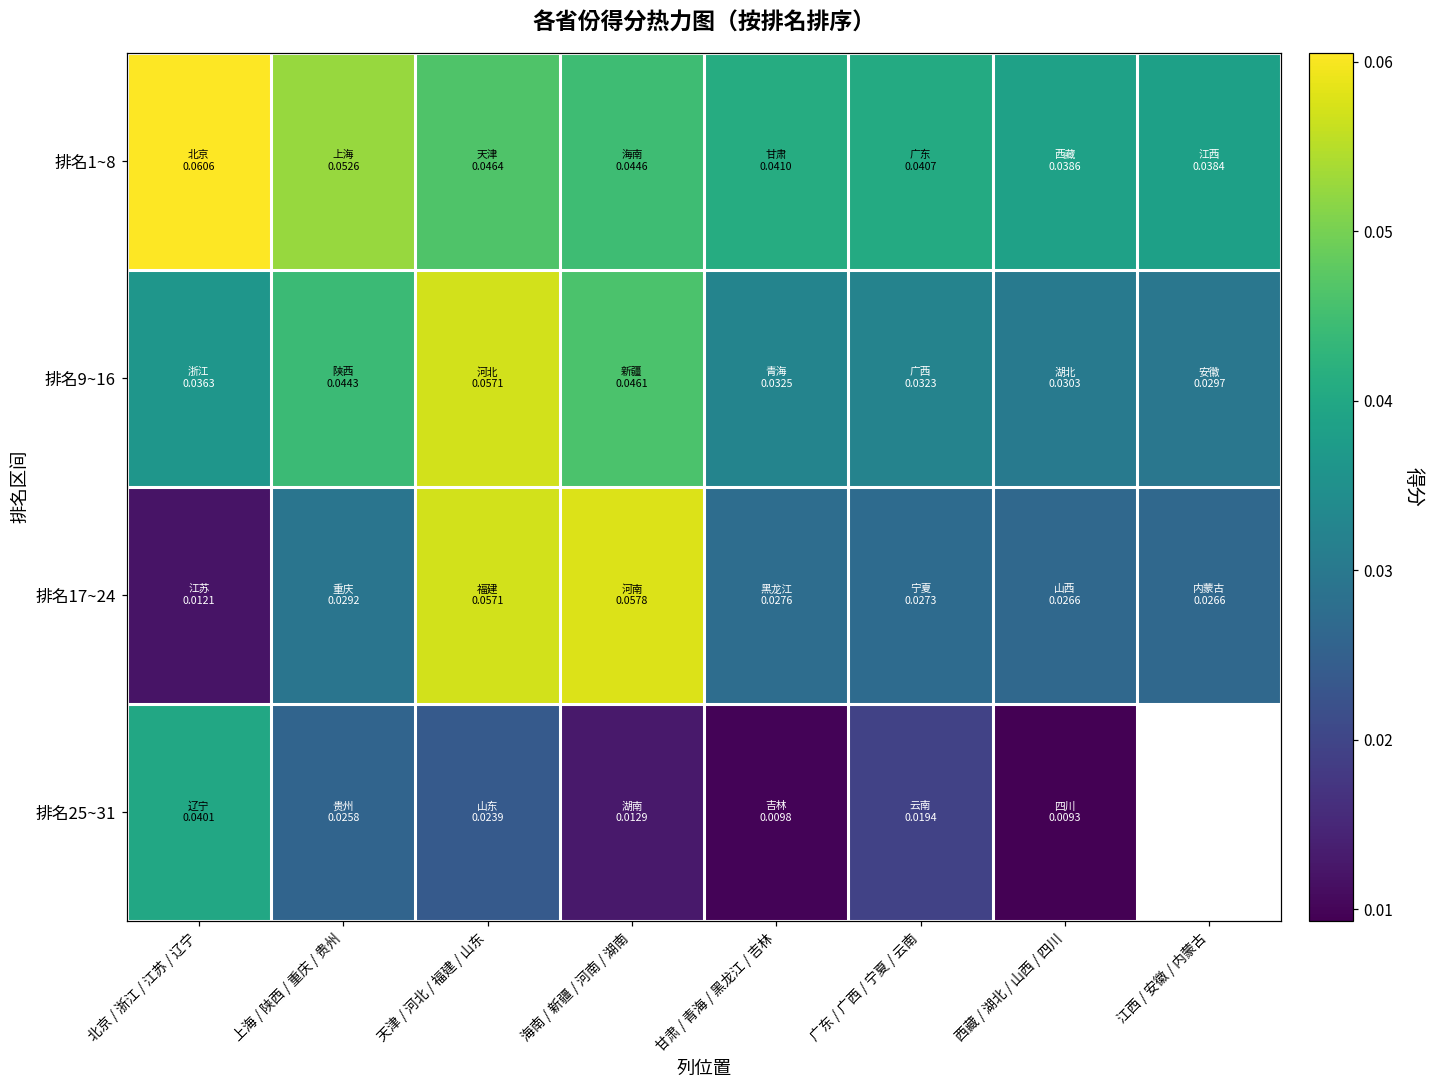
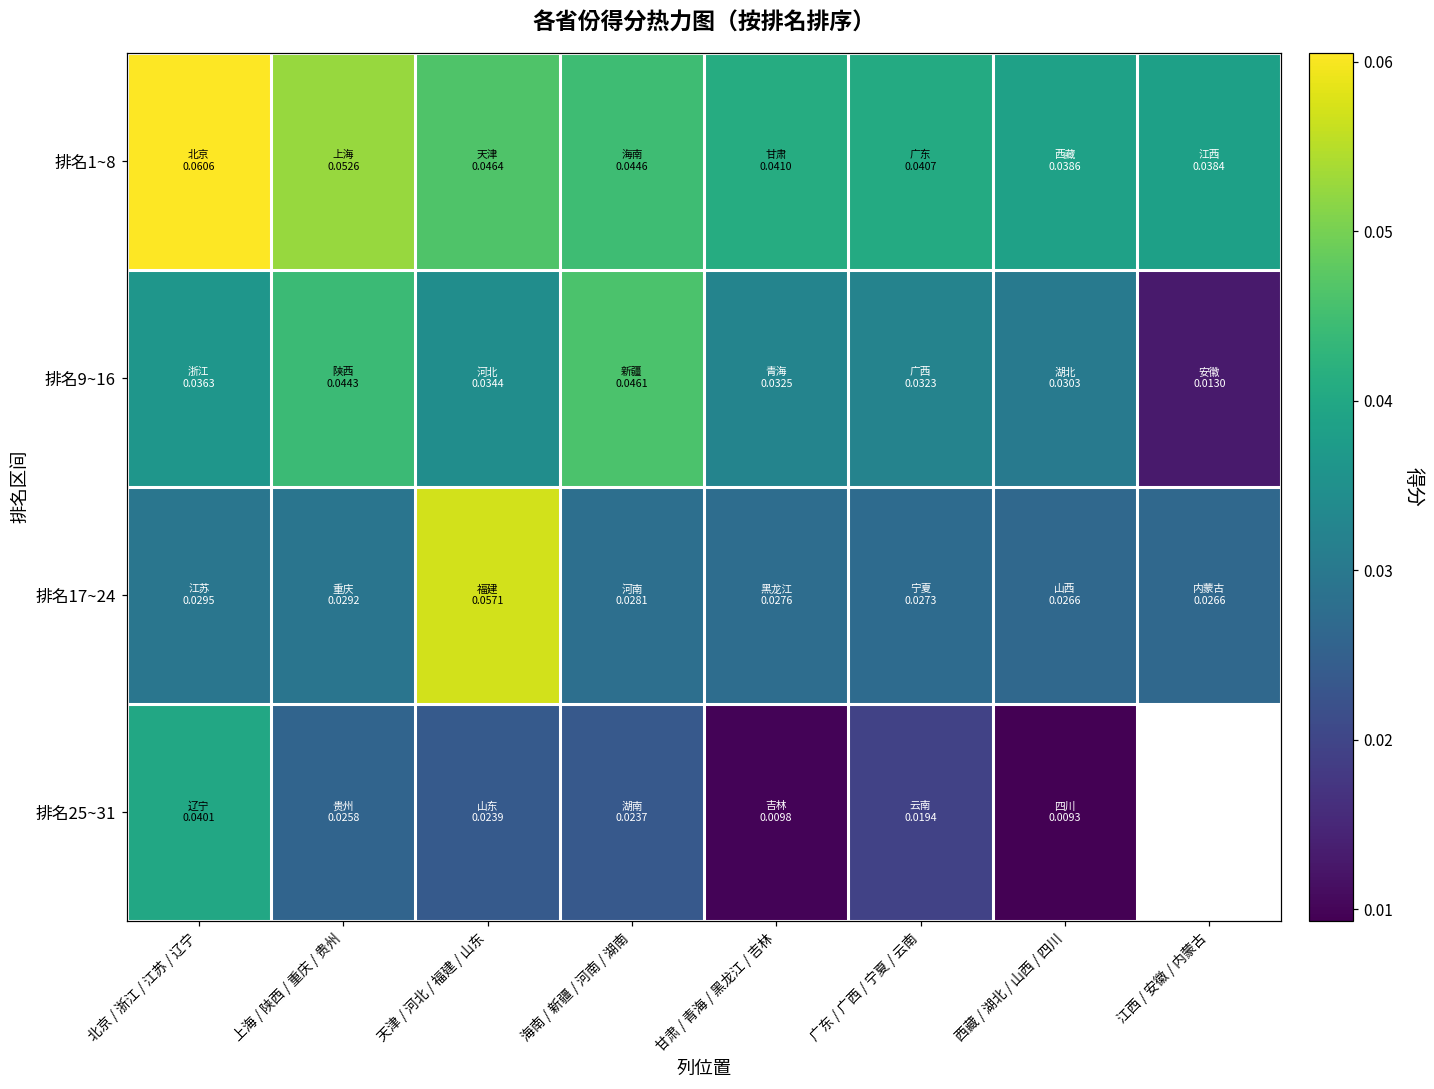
排名9~16, 天津 / 河北 / 福建 / 山东: 0.0571 -> 0.0344
排名9~16, 江西 / 安徽 / 内蒙古: 0.0297 -> 0.0130
排名17~24, 北京 / 浙江 / 江苏 / 辽宁: 0.0121 -> 0.0295
排名17~24, 海南 / 新疆 / 河南 / 湖南: 0.0578 -> 0.0281
排名25~31, 海南 / 新疆 / 河南 / 湖南: 0.0129 -> 0.0237
